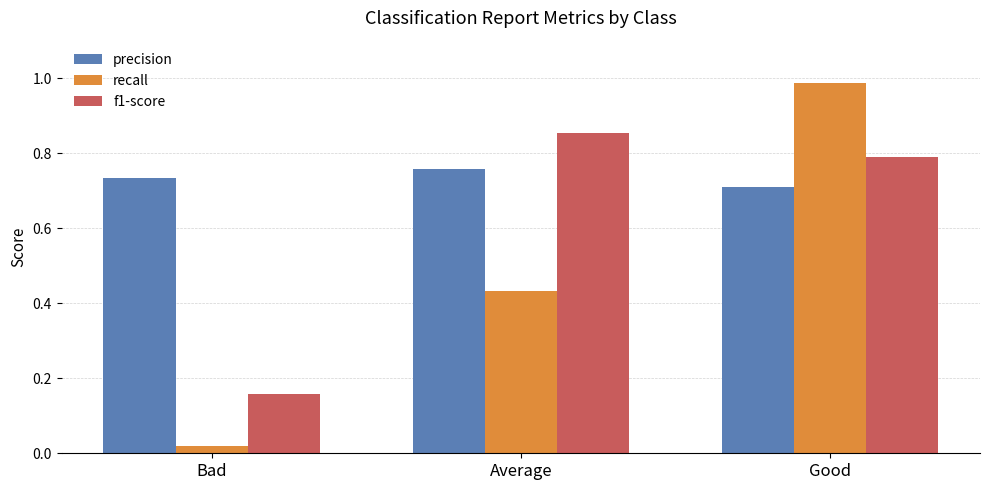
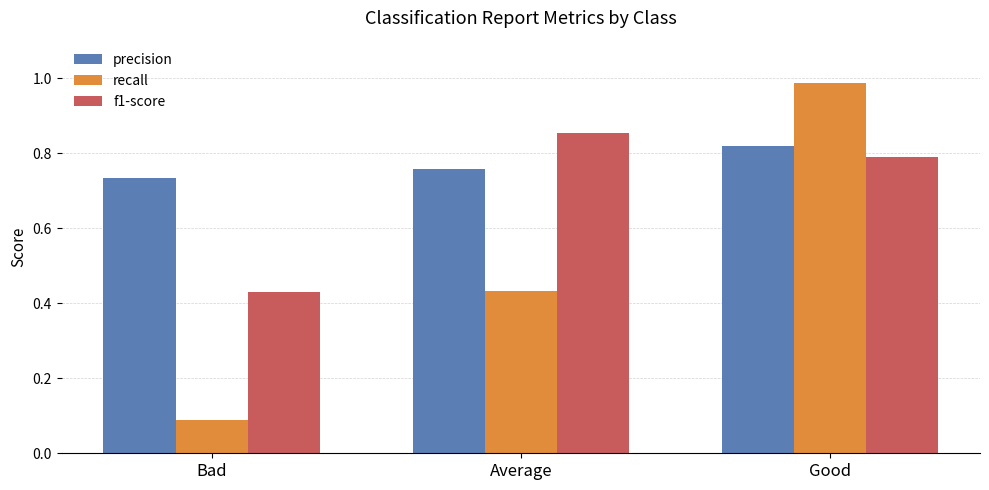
recall, Bad: 0.02 -> 0.09
f1-score, Bad: 0.16 -> 0.43
precision, Good: 0.71 -> 0.82
